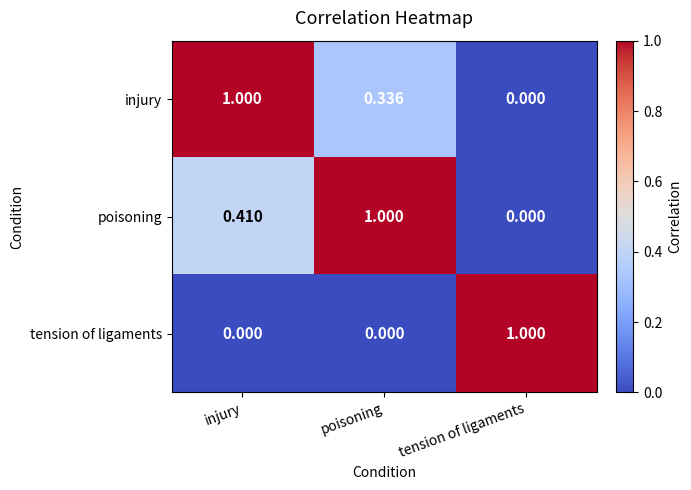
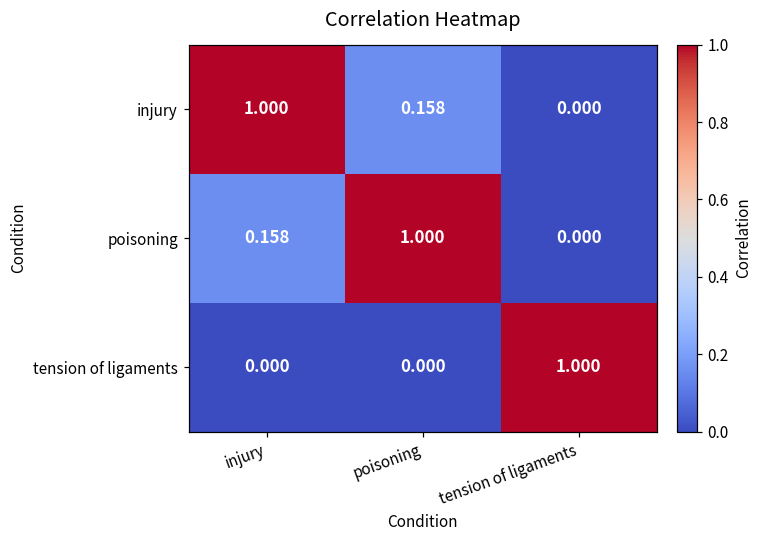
injury, poisoning: 0.336 -> 0.158
poisoning, injury: 0.410 -> 0.158
